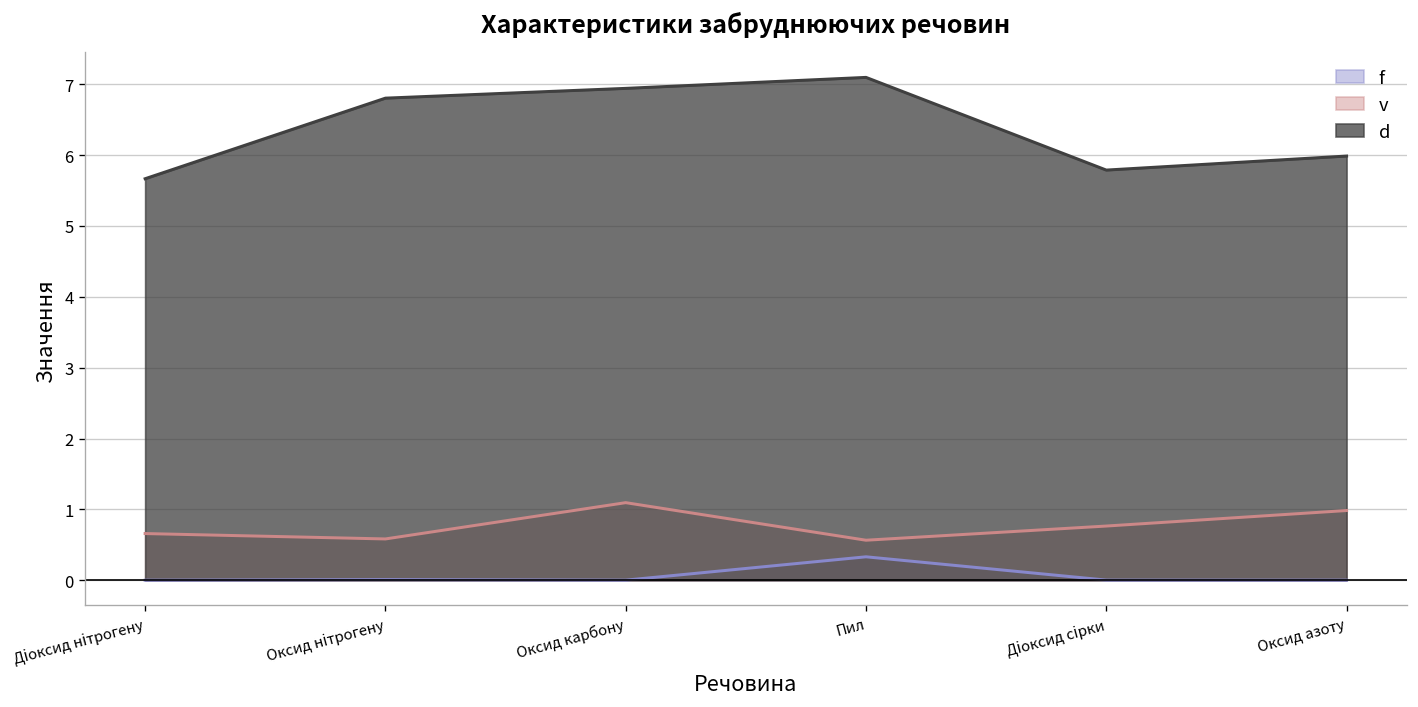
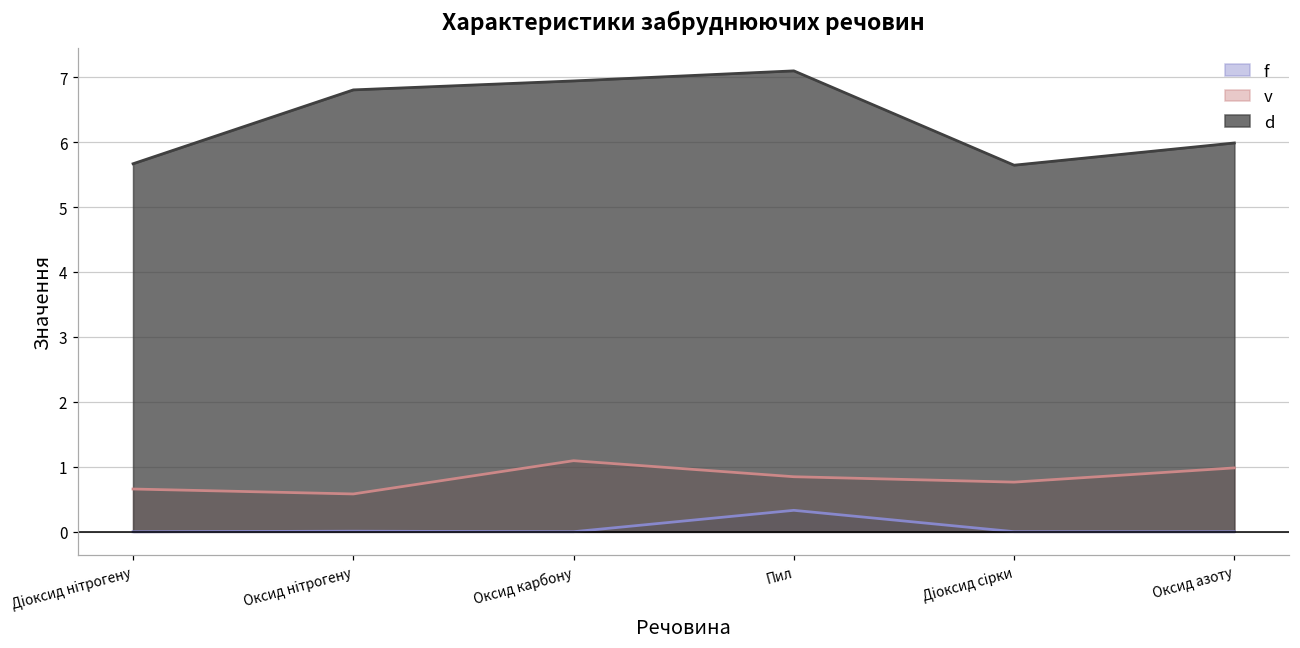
v, Пил: 0.6 -> 0.8
d, Діоксид сірки: 5.8 -> 5.6
